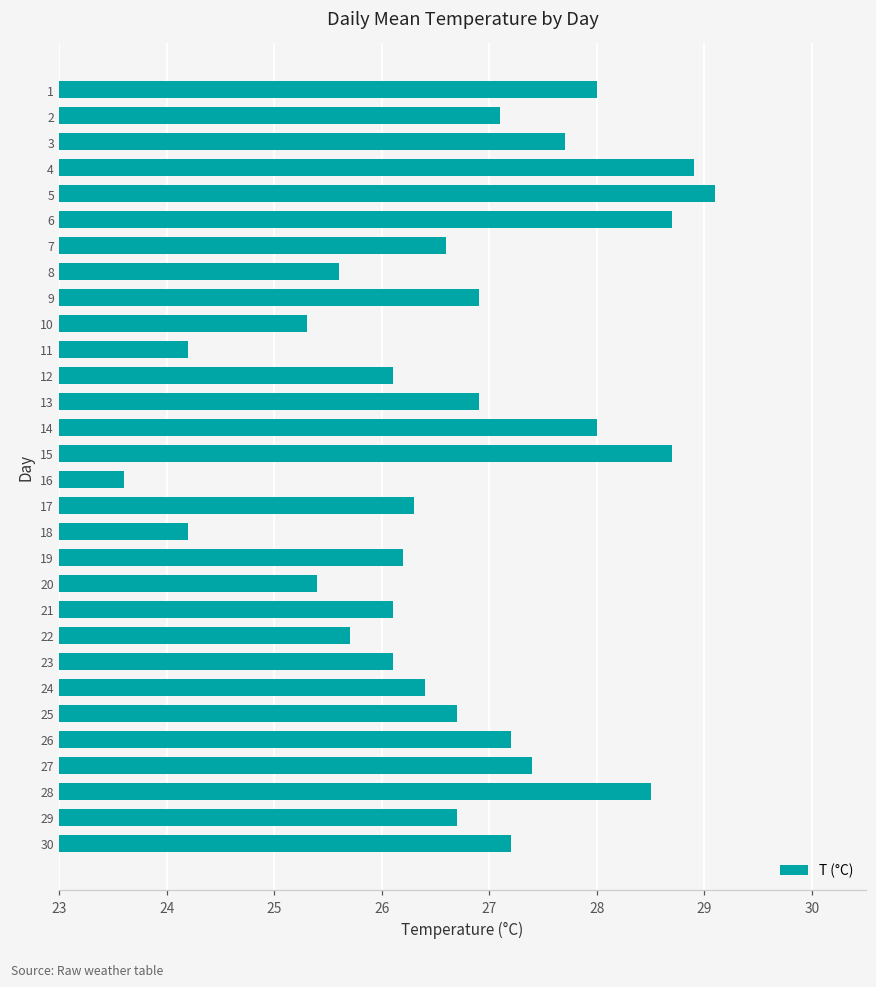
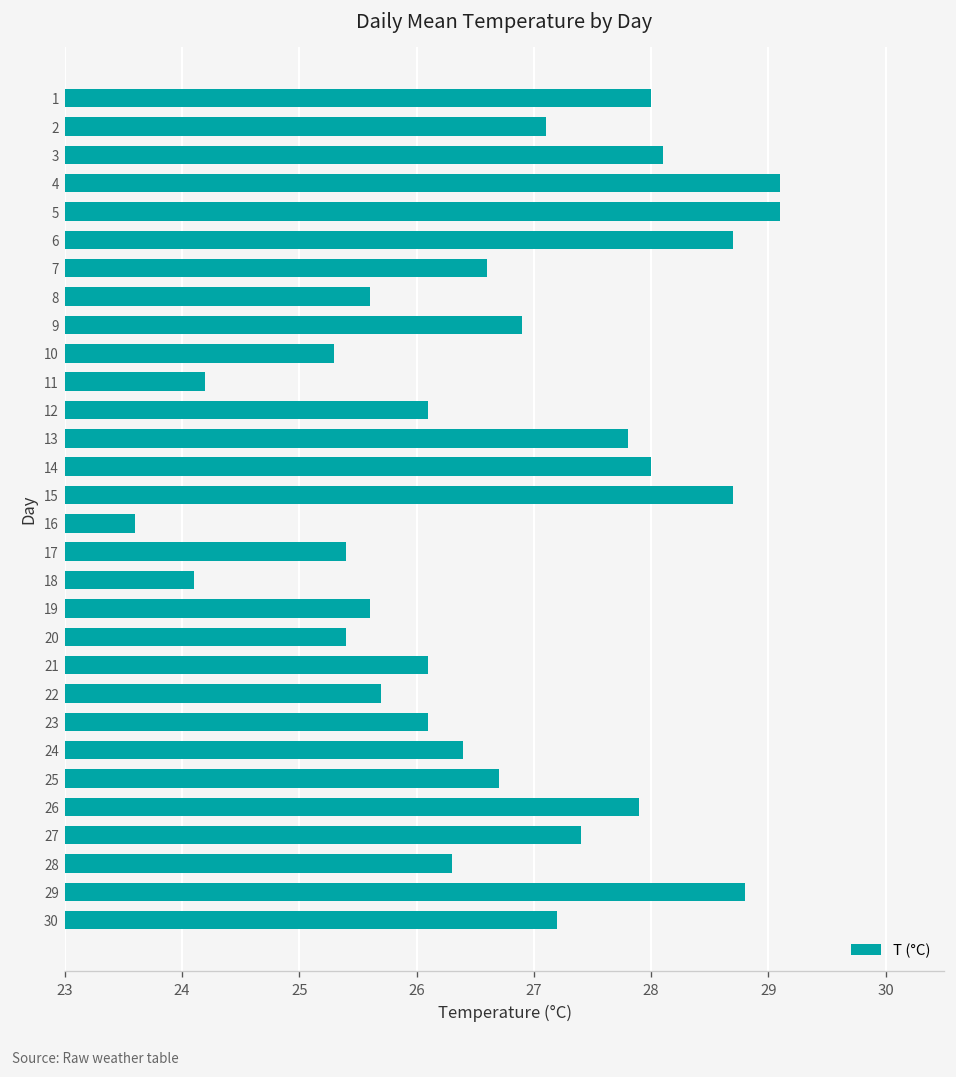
3: 27.7 -> 28.1
4: 28.9 -> 29.1
13: 26.9 -> 27.8
17: 26.3 -> 25.4
18: 24.2 -> 24.1
19: 26.2 -> 25.6
26: 27.2 -> 27.9
28: 28.5 -> 26.3
29: 26.7 -> 28.8
